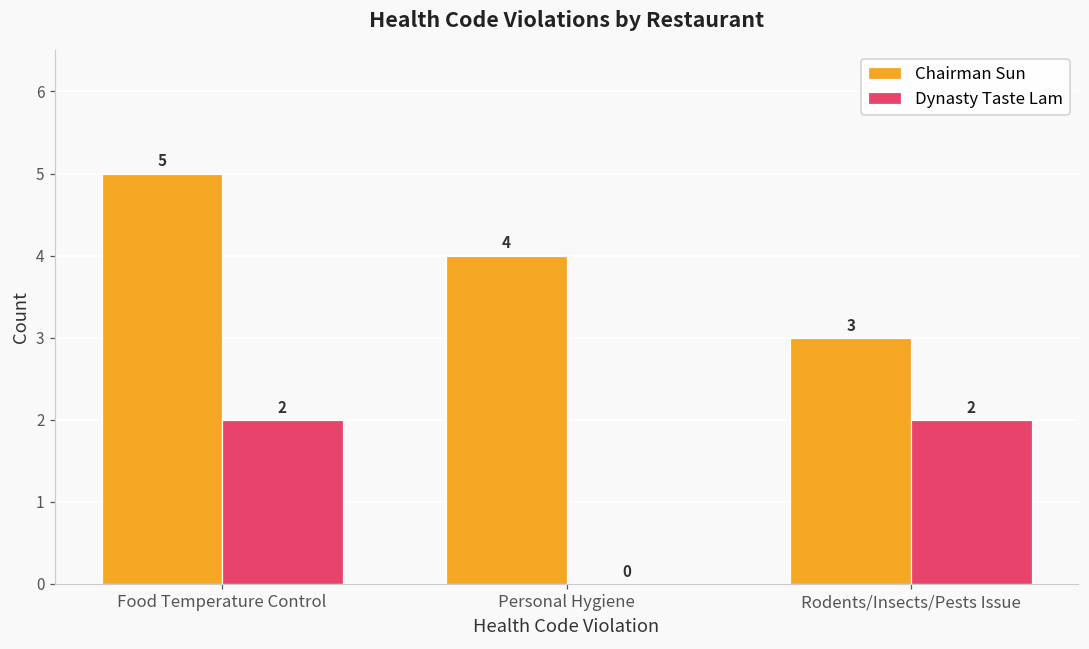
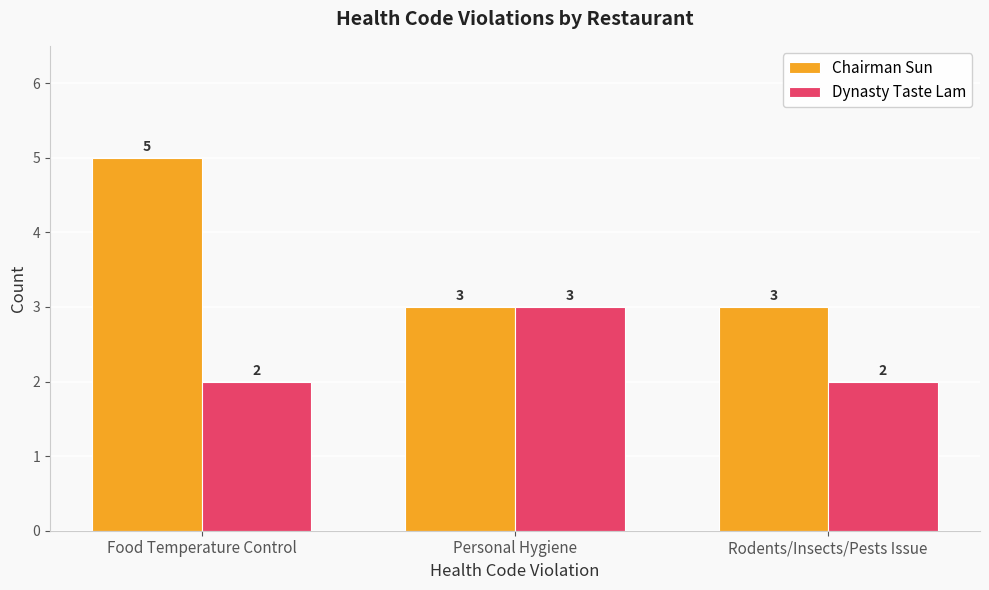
Chairman Sun, Personal Hygiene: 4 -> 3
Dynasty Taste Lam, Personal Hygiene: 0 -> 3
